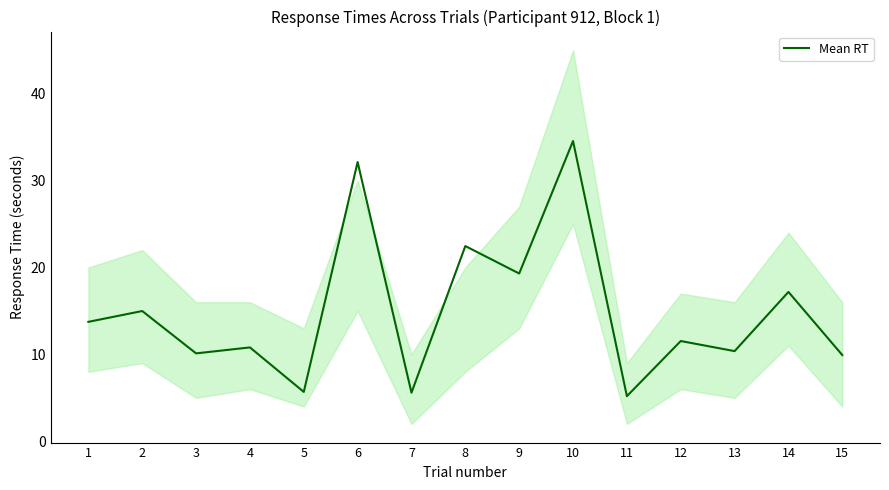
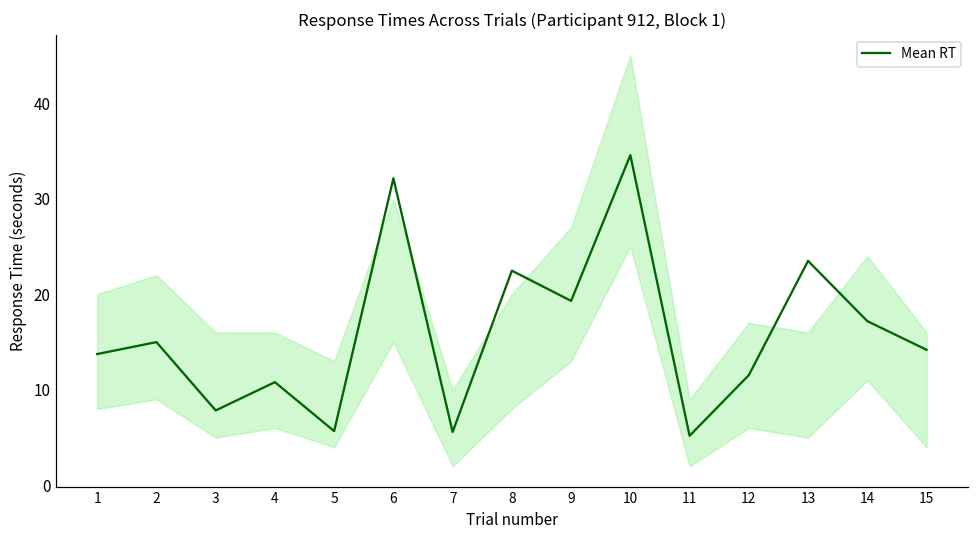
Mean RT, 3: 10 -> 8
Mean RT, 13: 10 -> 23
Mean RT, 15: 10 -> 14
